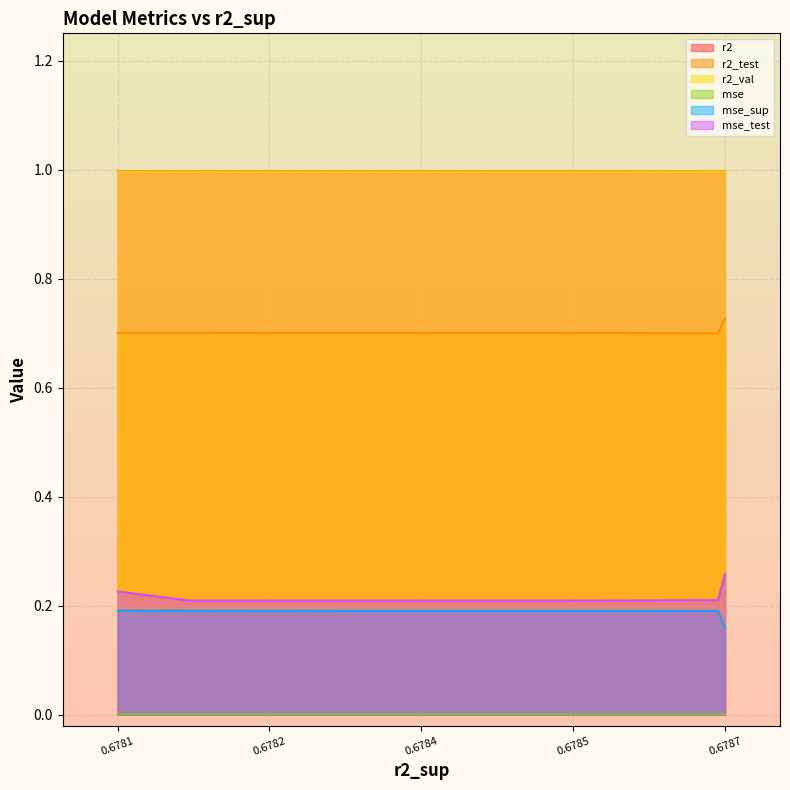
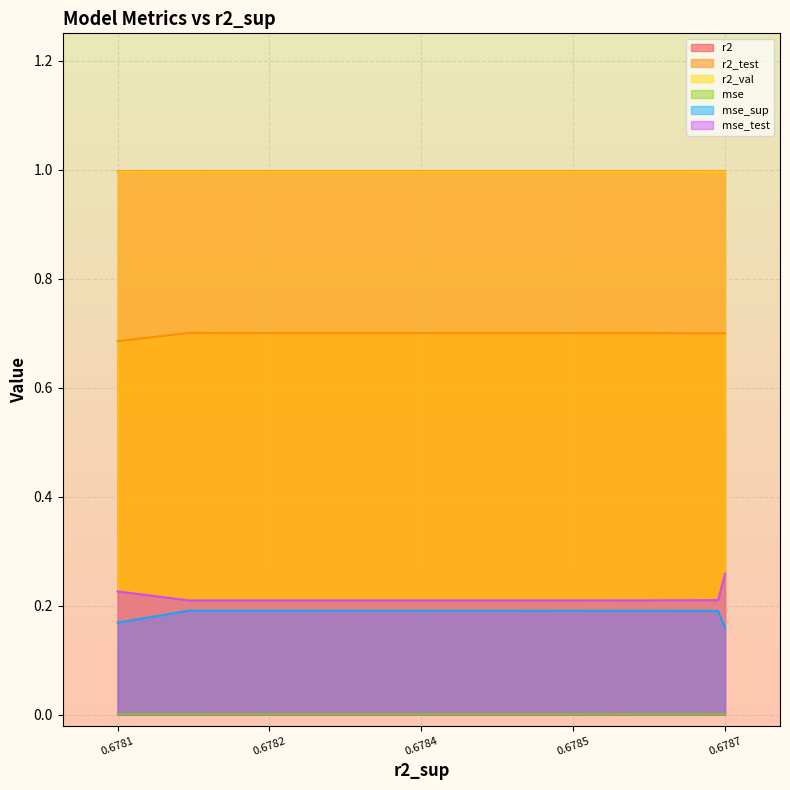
r2_test, 0.6781: 0.70 -> 0.69
mse_sup, 0.6781: 0.19 -> 0.17
r2_test, 0.6787: 0.73 -> 0.70
